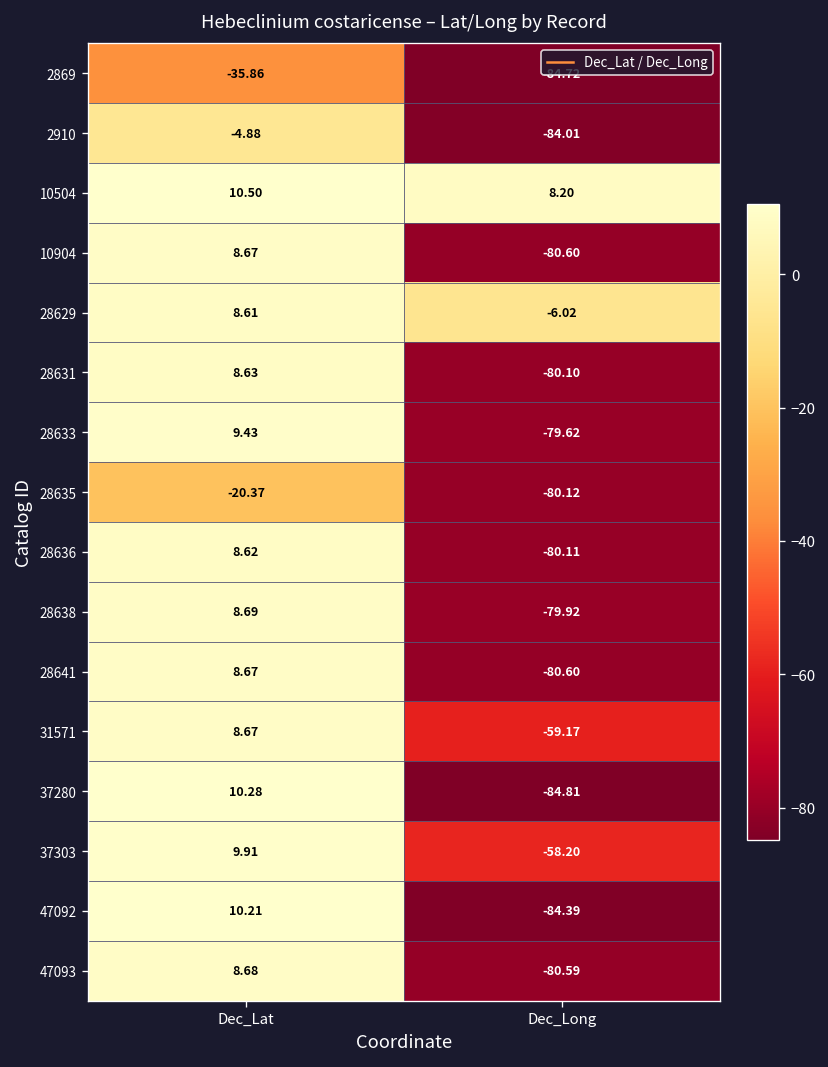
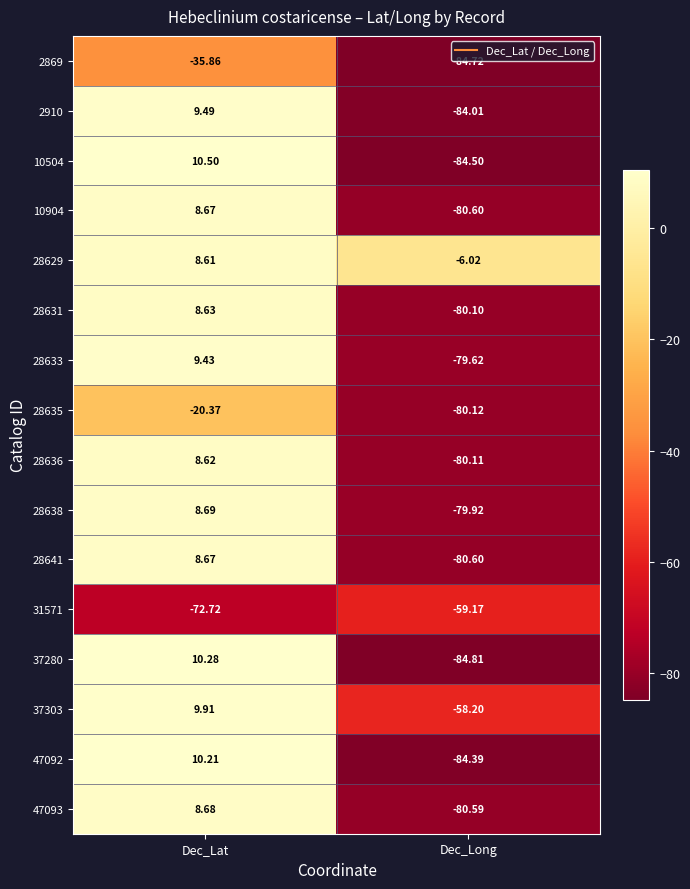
2910, Dec_Lat: -4.88 -> 9.49
10504, Dec_Long: 8.20 -> -84.50
31571, Dec_Lat: 8.67 -> -72.72
